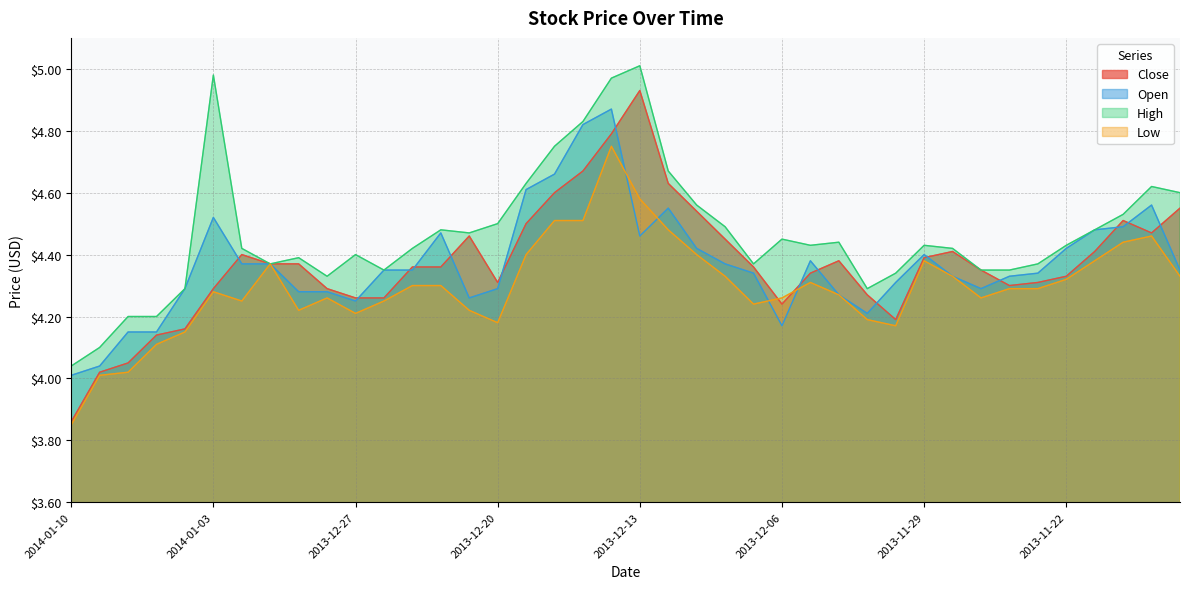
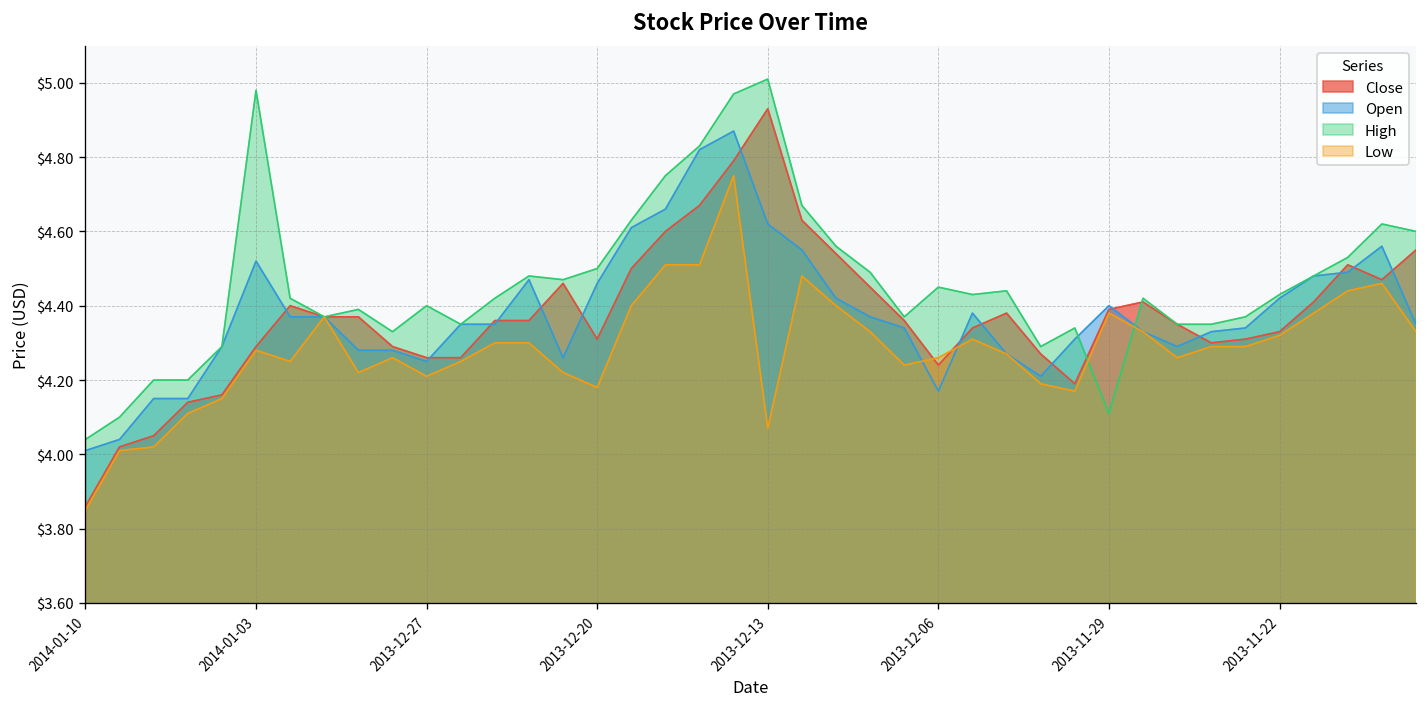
Open, 2013-12-20: $4.29 -> $4.46
Open, 2013-12-13: $4.46 -> $4.62
Low, 2013-12-13: $4.58 -> $4.07
High, 2013-11-29: $4.43 -> $4.11
